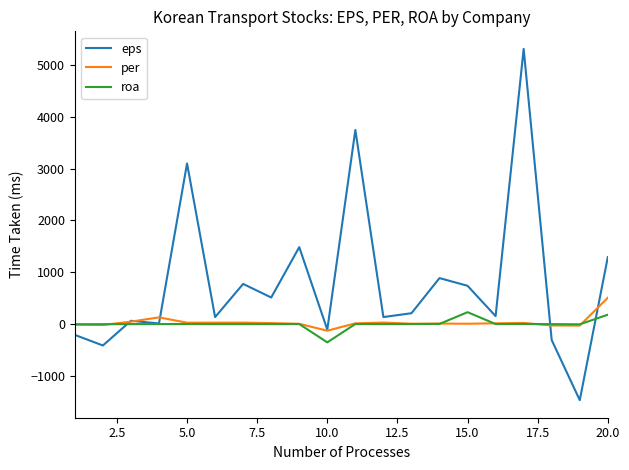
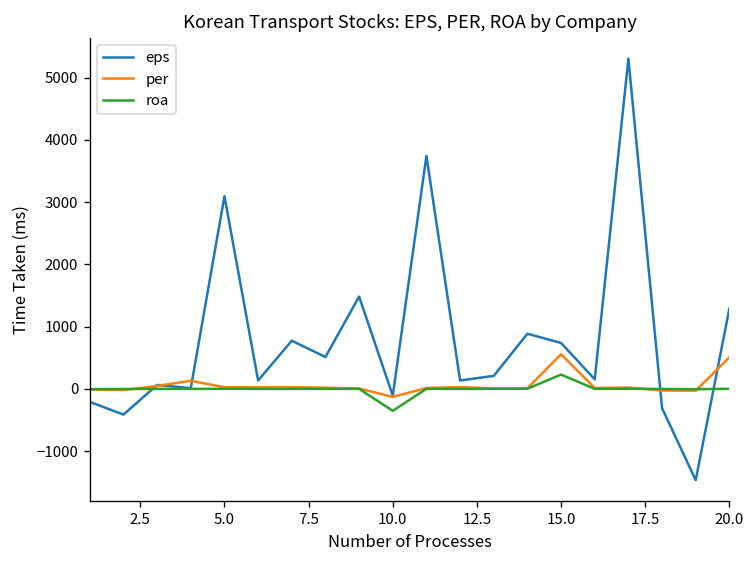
per, 15.0: 0 -> 600
roa, 20.0: 200 -> 0
